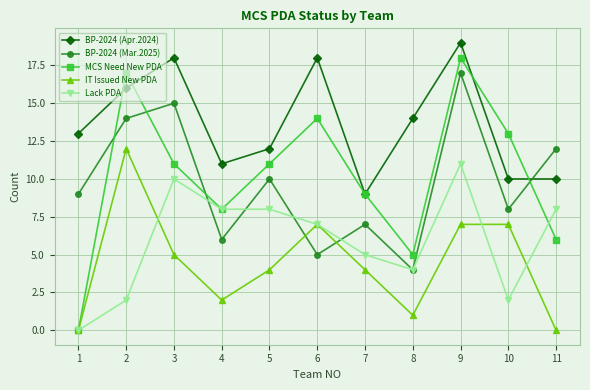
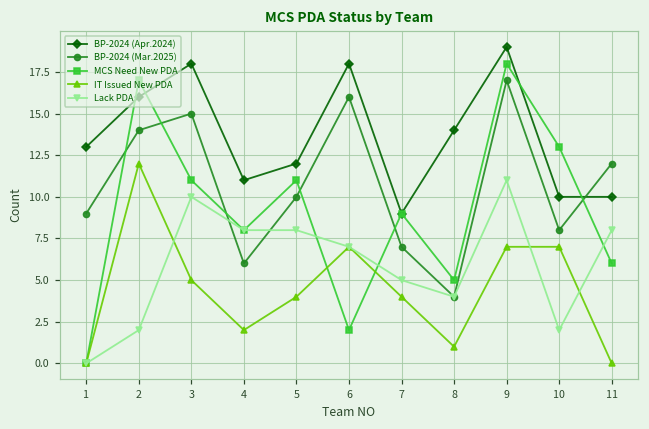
BP-2024 (Mar.2025), 6: 5 -> 16
MCS Need New PDA, 6: 14 -> 2
